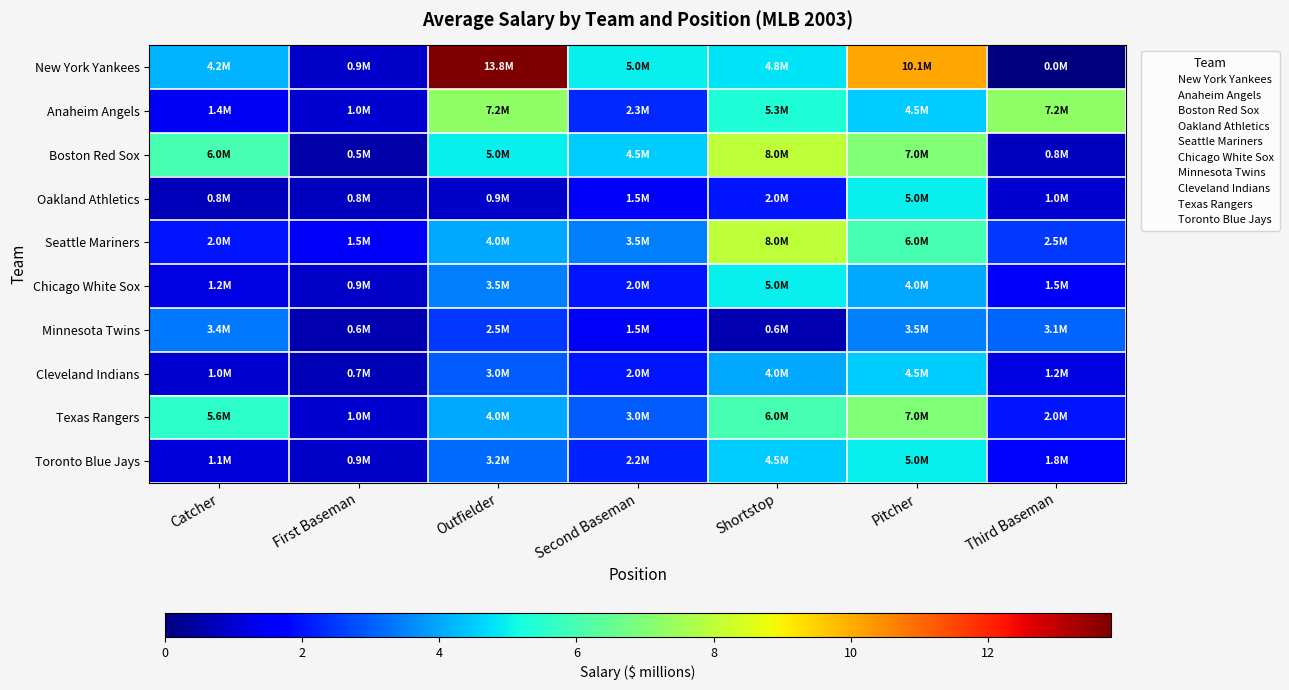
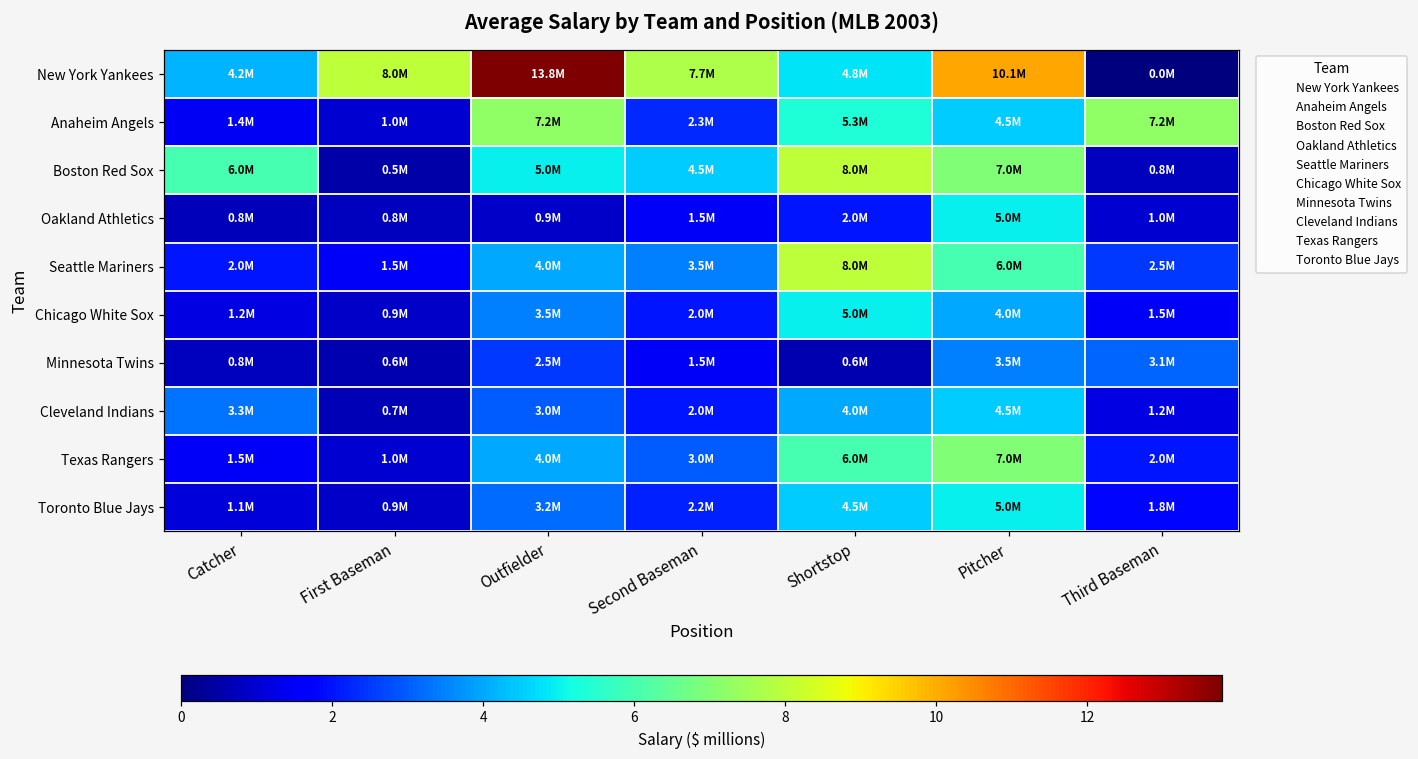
New York Yankees, First Baseman: 0.9M -> 8.0M
New York Yankees, Second Baseman: 5.0M -> 7.7M
Minnesota Twins, Catcher: 3.4M -> 0.8M
Cleveland Indians, Catcher: 1.0M -> 3.3M
Texas Rangers, Catcher: 5.6M -> 1.5M
